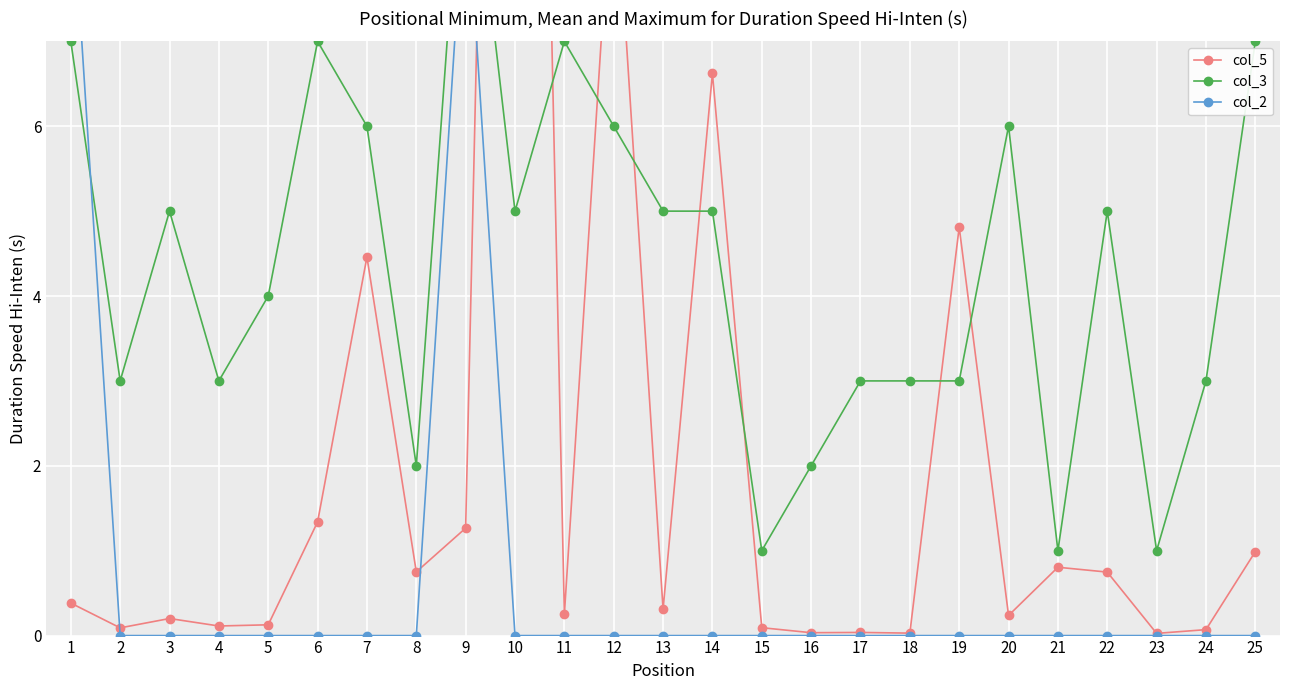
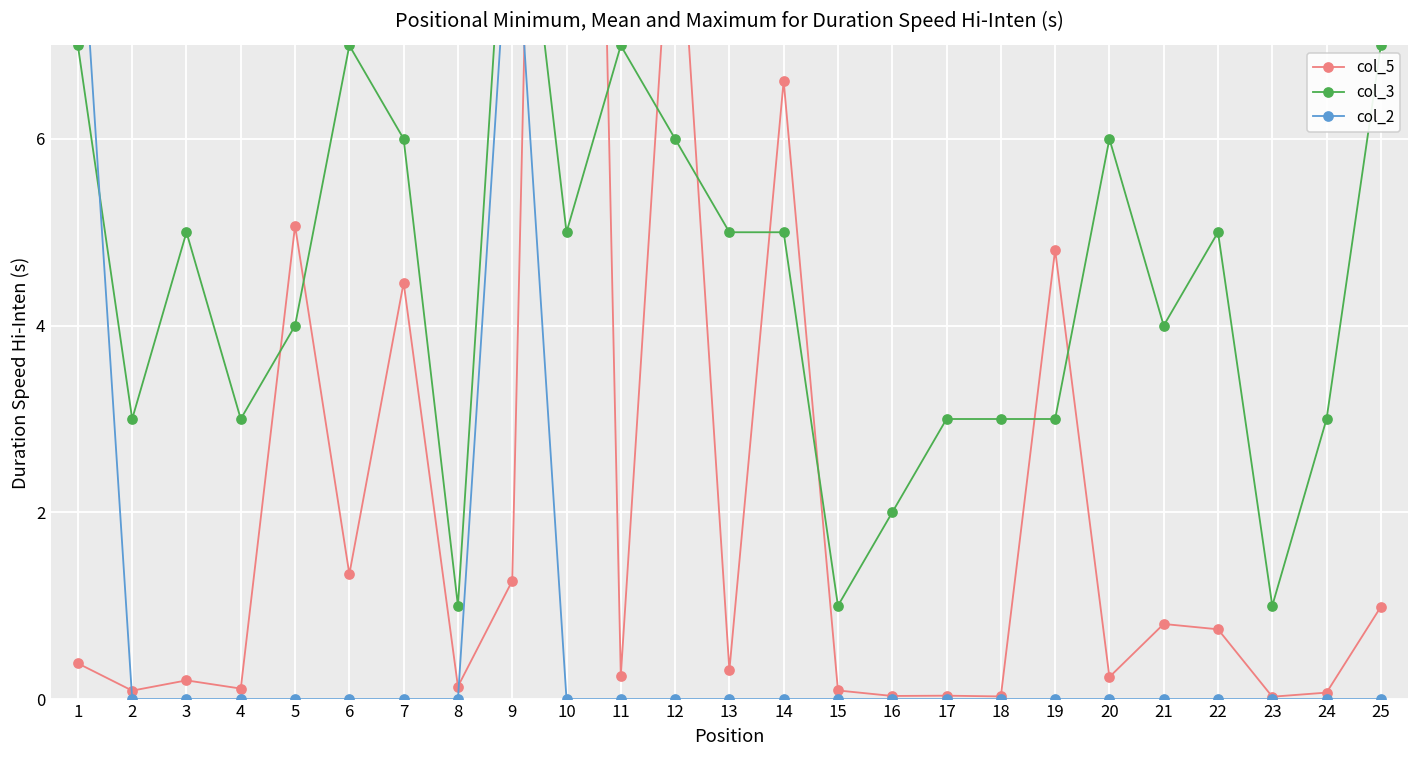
col_5, 5: 0.1 -> 5.1
col_5, 8: 0.8 -> 0.1
col_3, 8: 2 -> 1
col_3, 21: 1 -> 4
